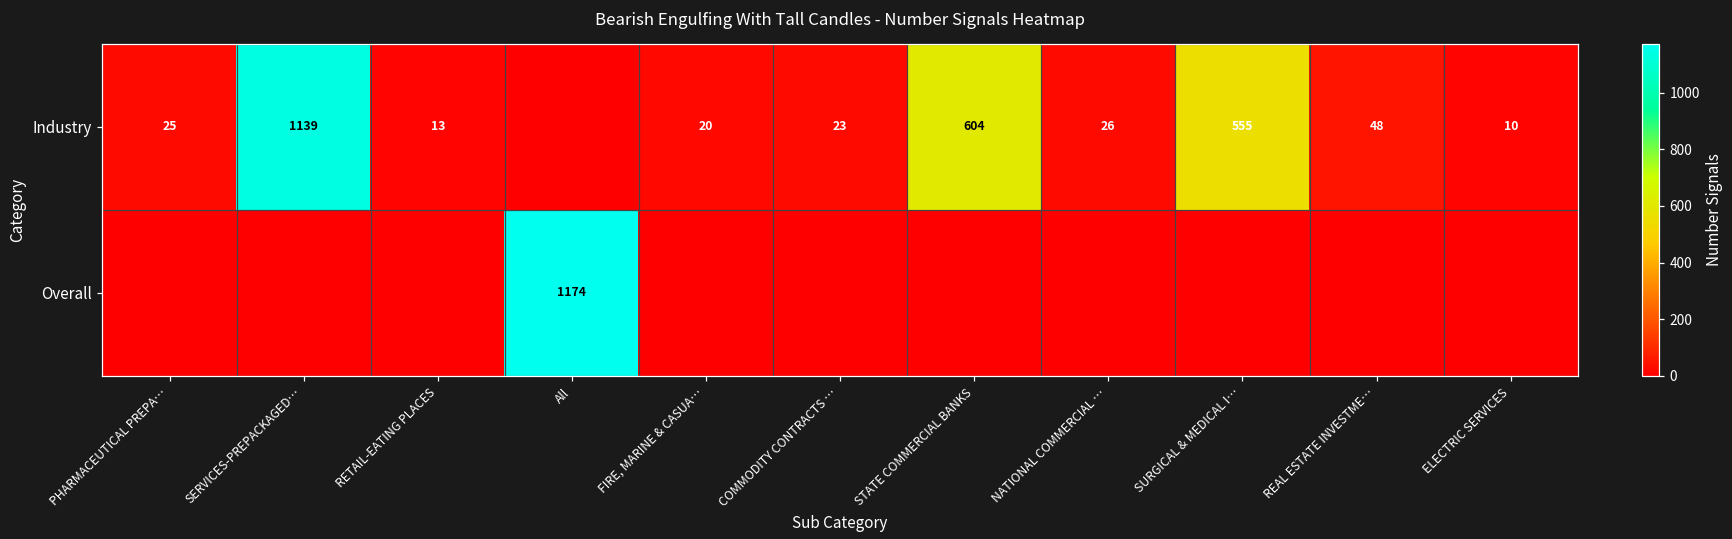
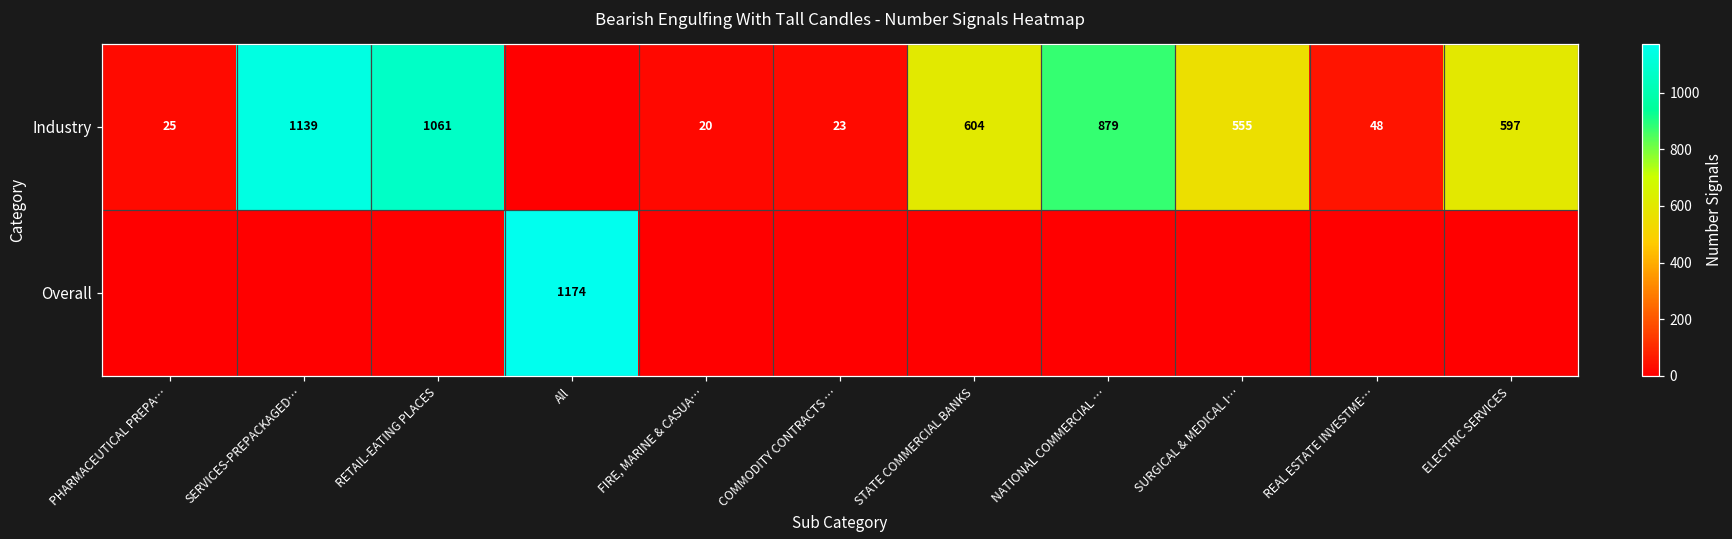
Industry, RETAIL-EATING PLACES: 13 -> 1061
Industry, NATIONAL COMMERCIAL …: 26 -> 879
Industry, ELECTRIC SERVICES: 10 -> 597
